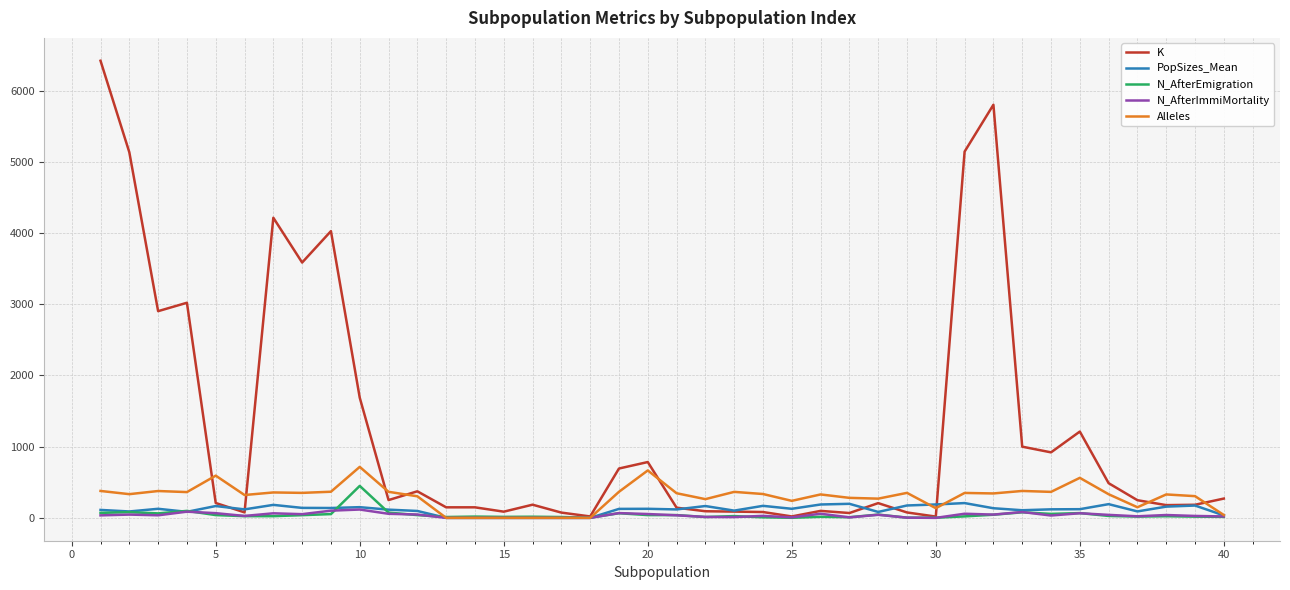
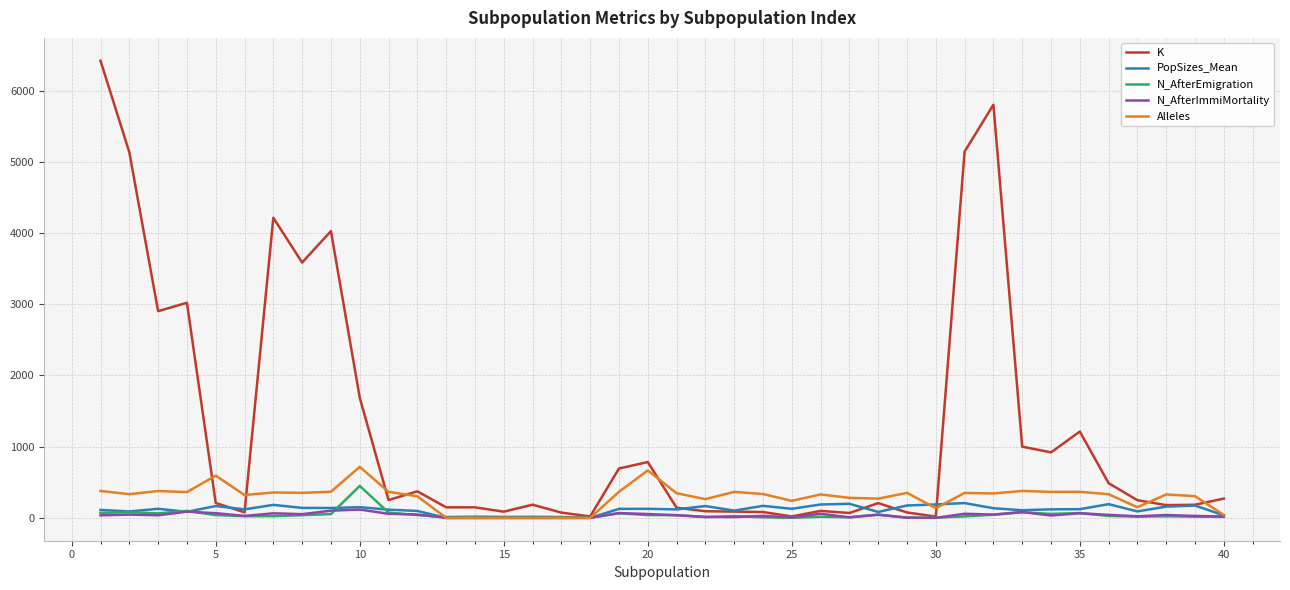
Alleles, 35: 600 -> 400
